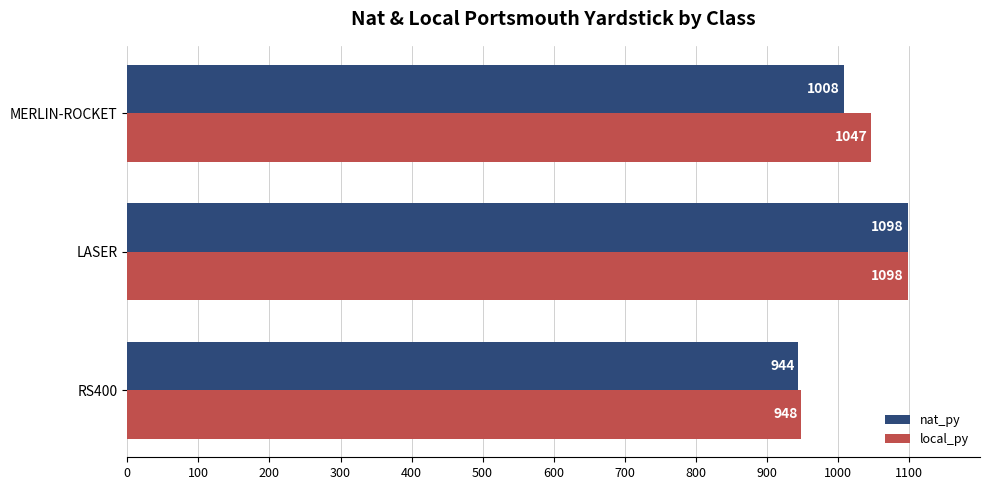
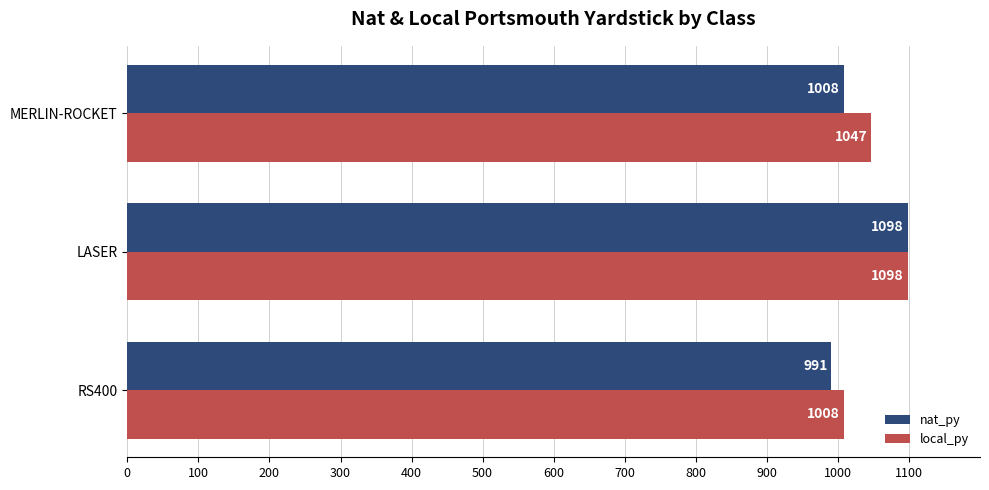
nat_py, RS400: 944 -> 991
local_py, RS400: 948 -> 1008
